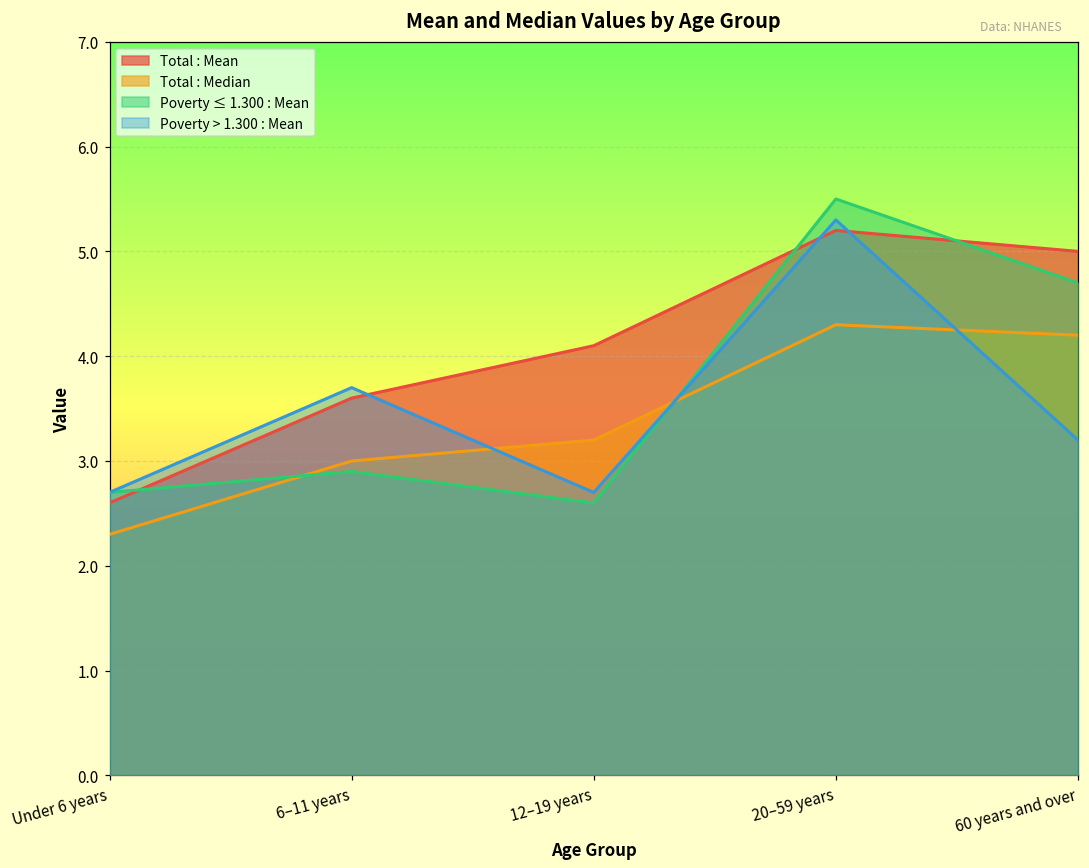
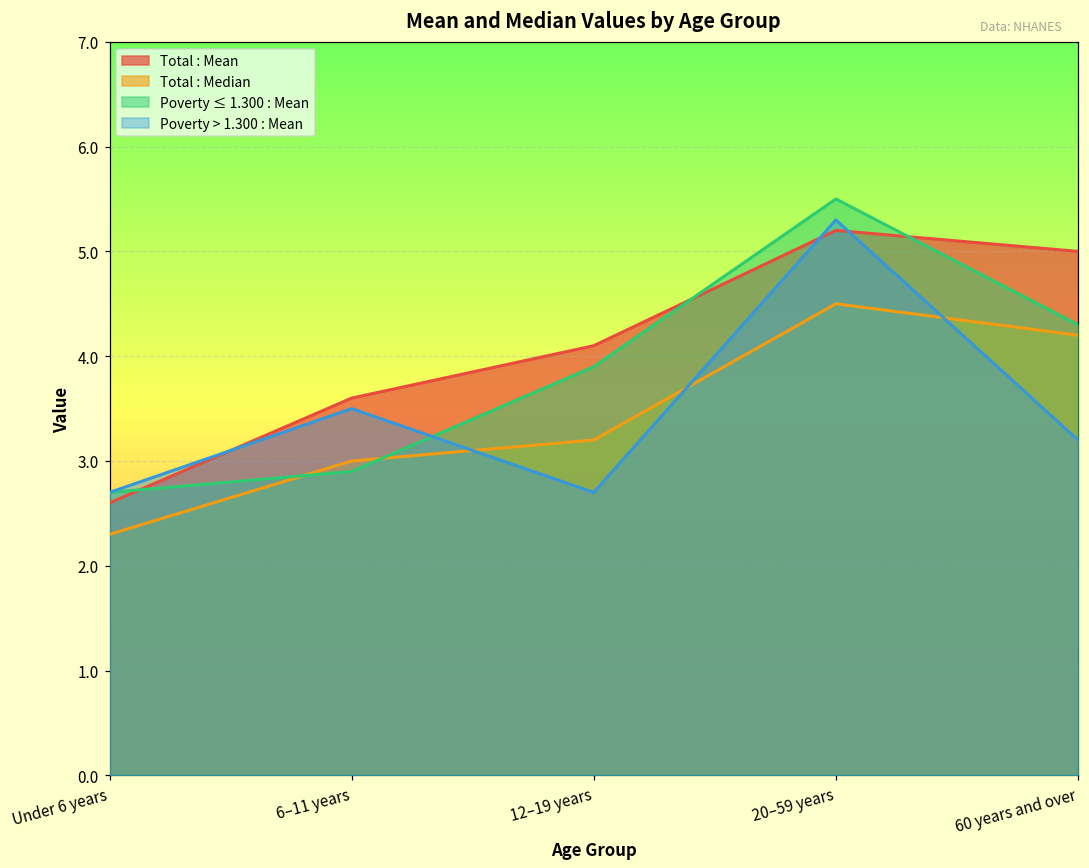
Poverty > 1.300 : Mean, 6–11 years: 3.7 -> 3.5
Poverty ≤ 1.300 : Mean, 12–19 years: 2.6 -> 3.9
Total : Median, 20–59 years: 4.3 -> 4.5
Poverty ≤ 1.300 : Mean, 60 years and over: 4.7 -> 4.3
